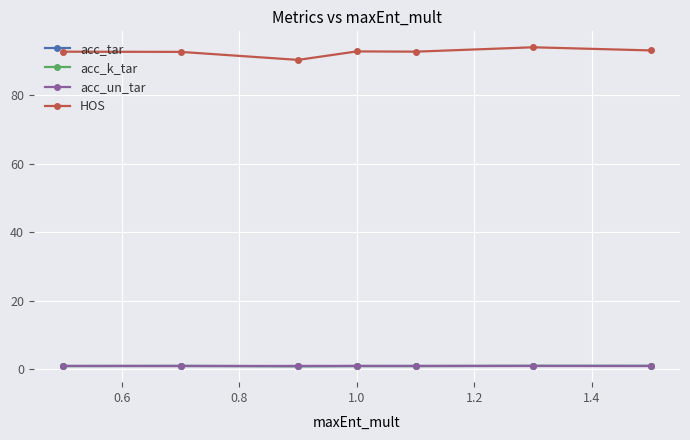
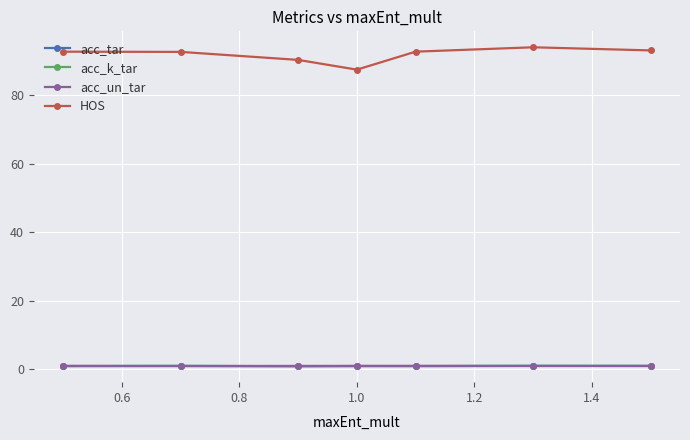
HOS, 1.0: 93 -> 87
